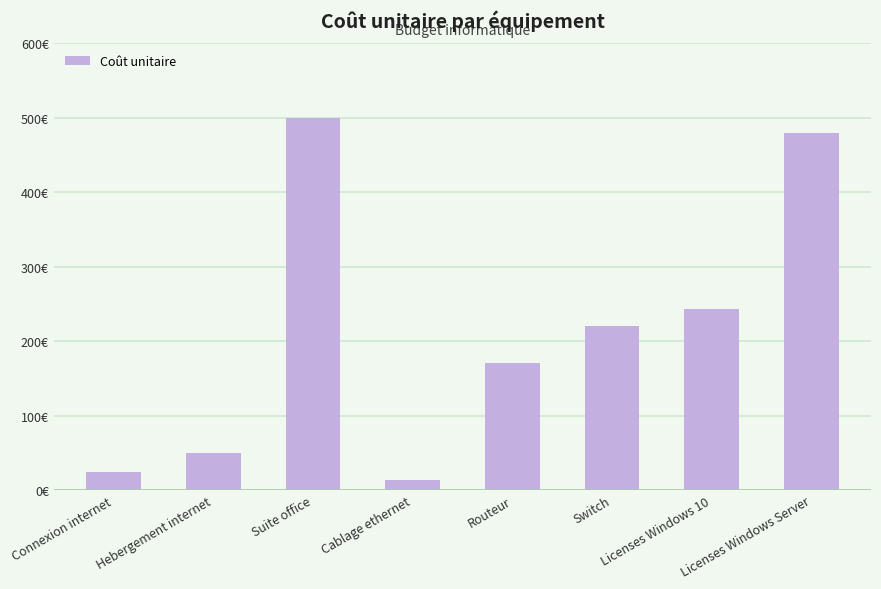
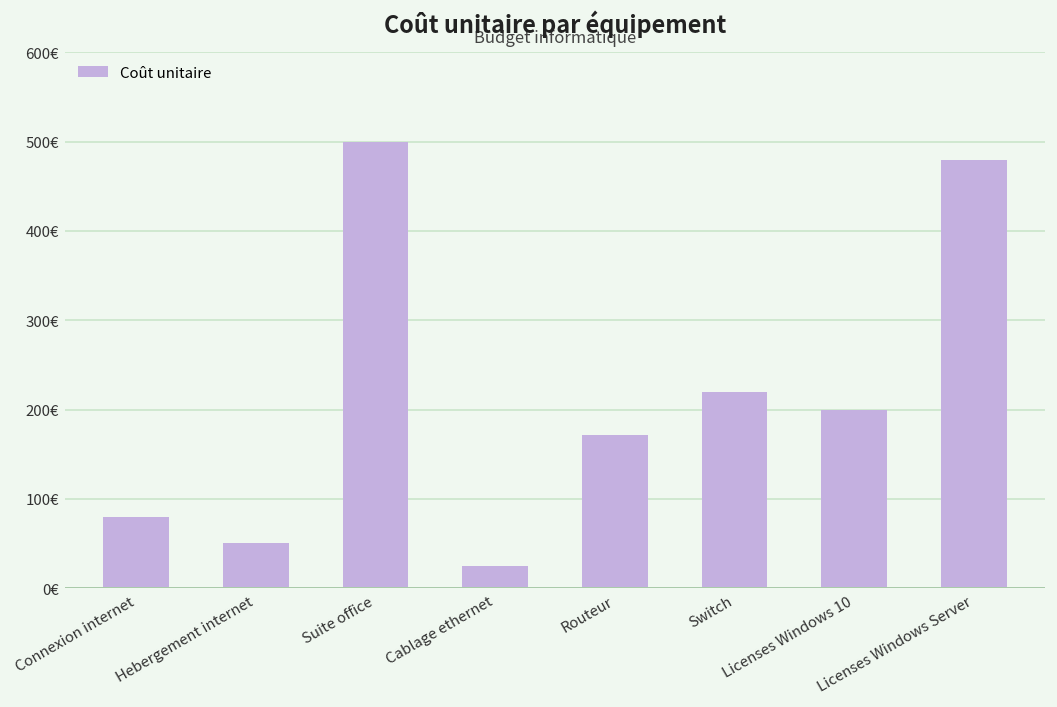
Connexion internet: 20€ -> 80€
Cablage ethernet: 10€ -> 30€
Licenses Windows 10: 240€ -> 200€
